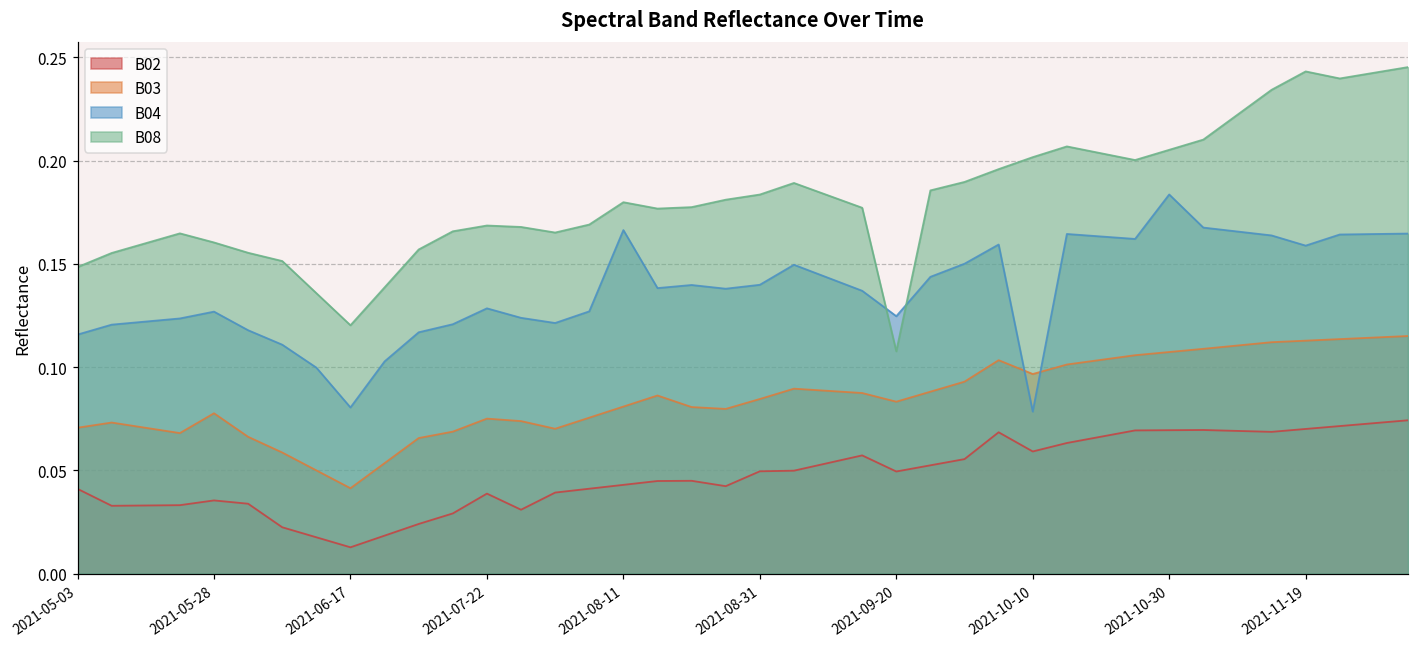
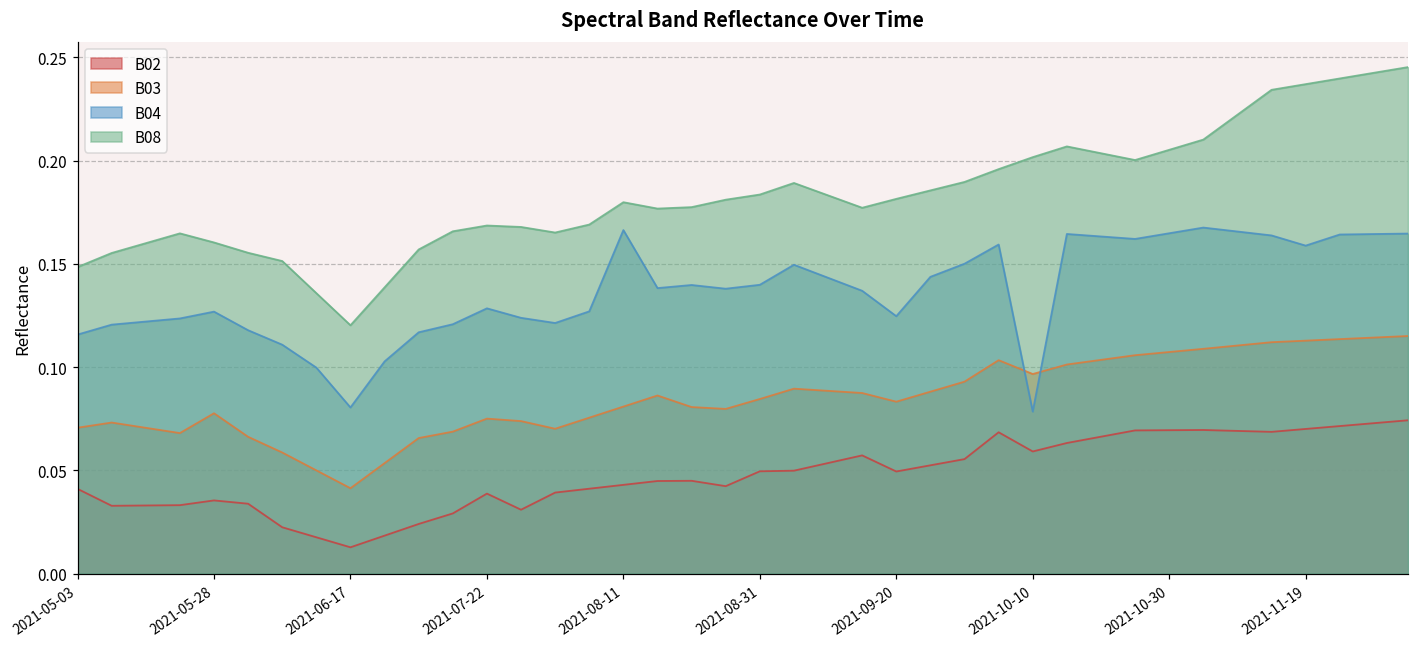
B08, 2021-09-20: 0.108 -> 0.182
B04, 2021-10-30: 0.184 -> 0.165
B08, 2021-11-19: 0.243 -> 0.237
